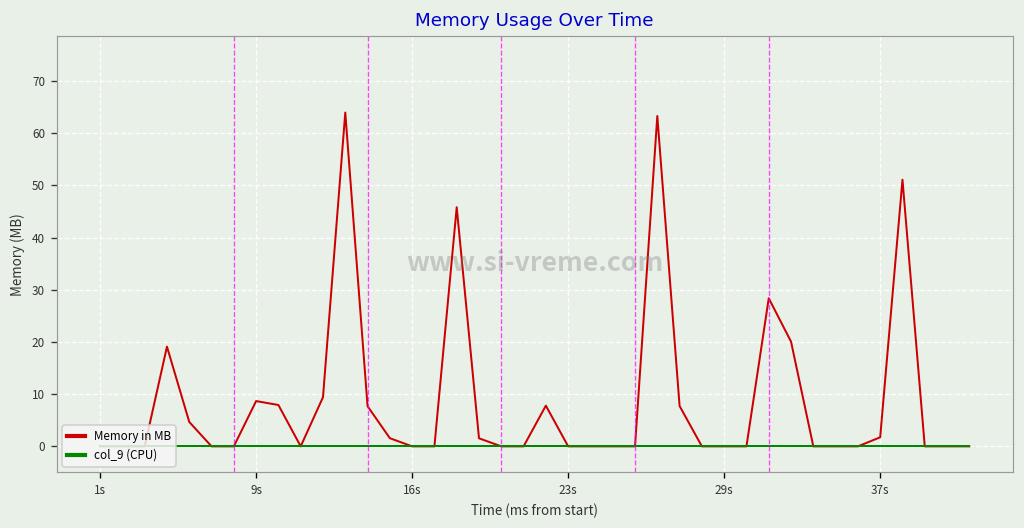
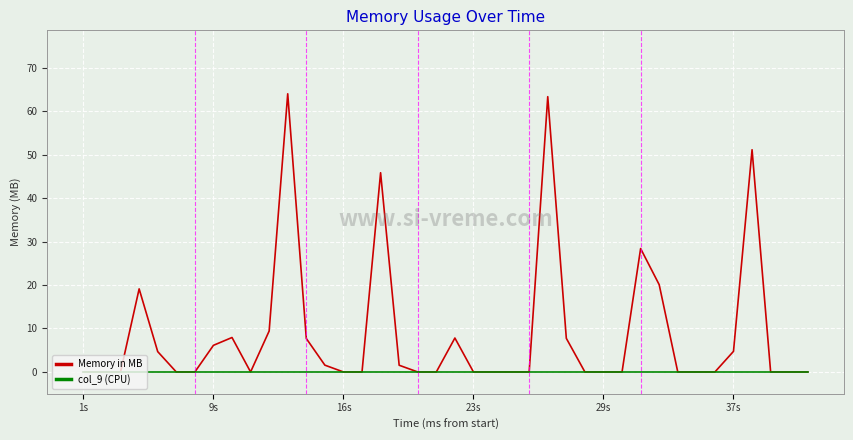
Memory in MB, 9s: 9 -> 6
Memory in MB, 37s: 2 -> 5
